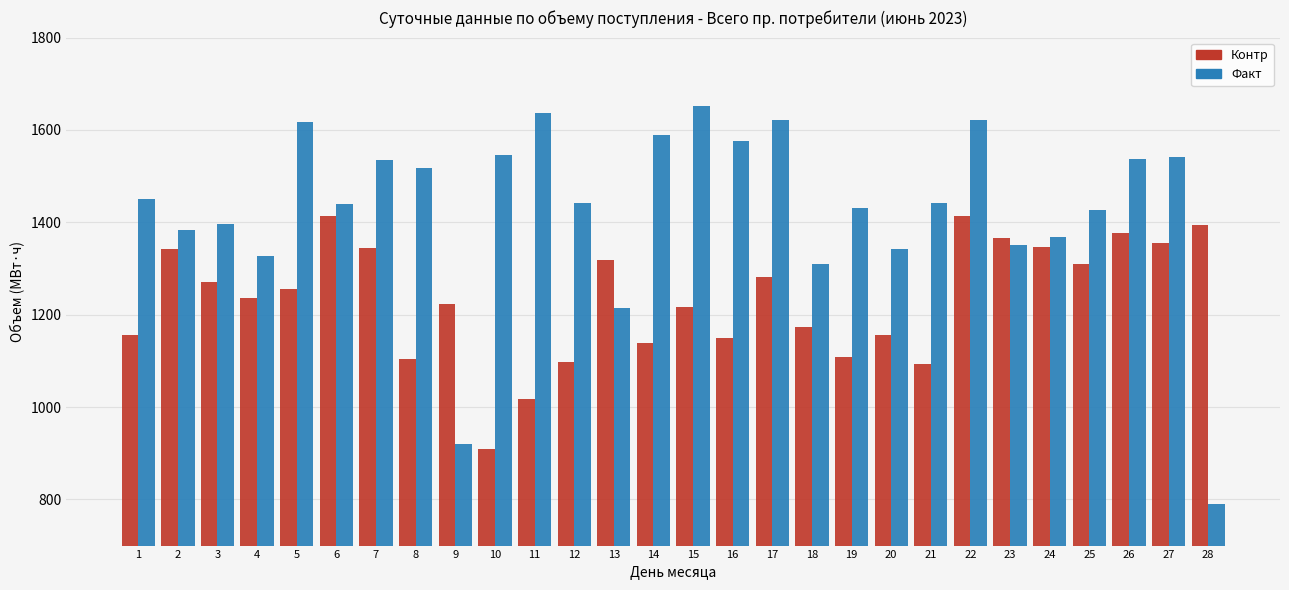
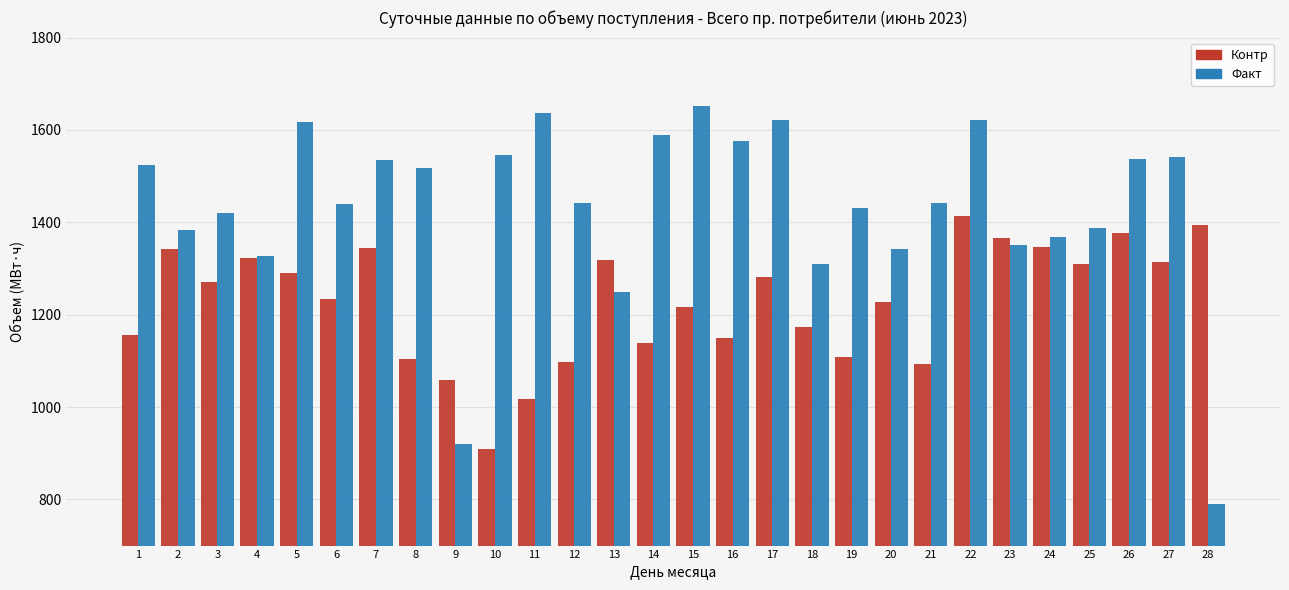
Факт, 1: 1450 -> 1520
Факт, 3: 1400 -> 1420
Контр, 4: 1240 -> 1320
Контр, 5: 1250 -> 1290
Контр, 6: 1410 -> 1230
Контр, 9: 1220 -> 1060
Факт, 13: 1220 -> 1250
Контр, 20: 1160 -> 1230
Факт, 25: 1430 -> 1390
Контр, 27: 1350 -> 1310
